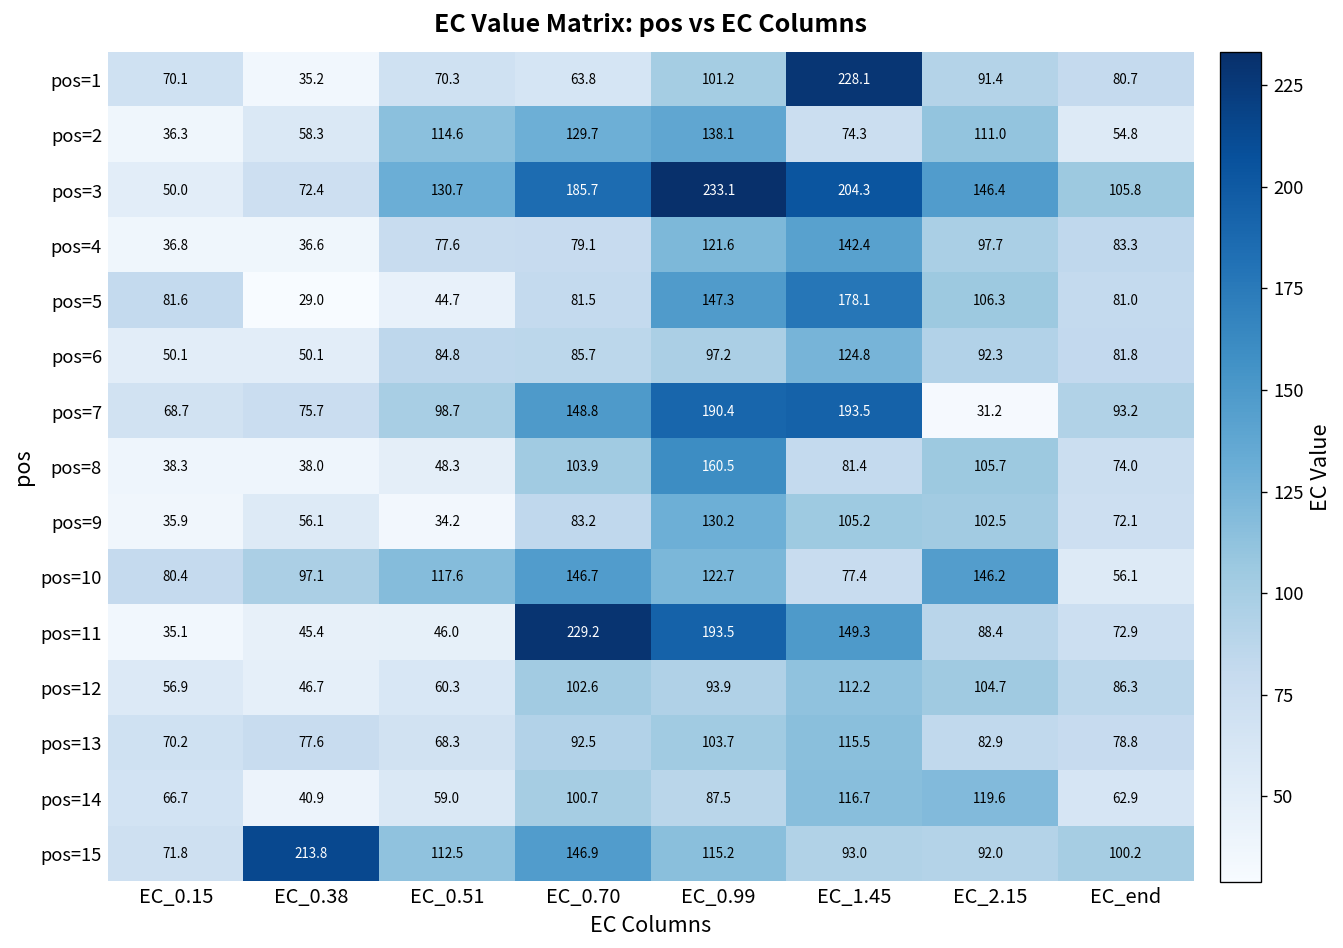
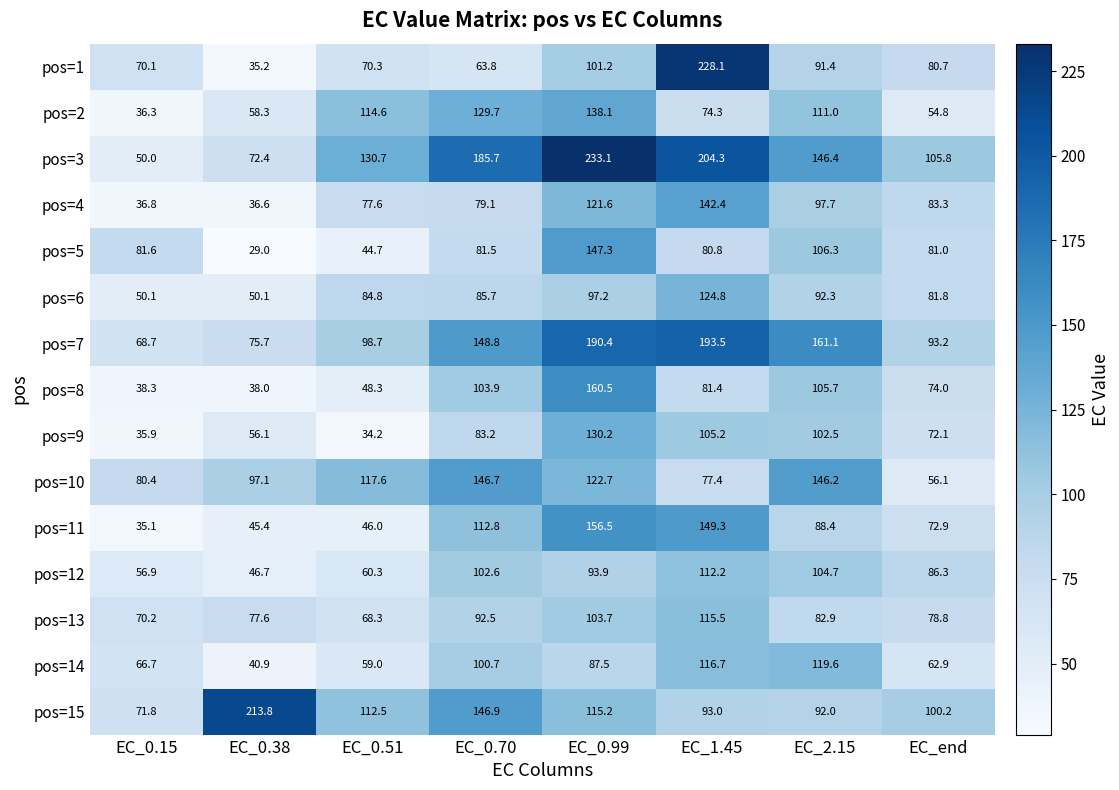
pos=5, EC_1.45: 178.1 -> 80.8
pos=7, EC_2.15: 31.2 -> 161.1
pos=11, EC_0.70: 229.2 -> 112.8
pos=11, EC_0.99: 193.5 -> 156.5
